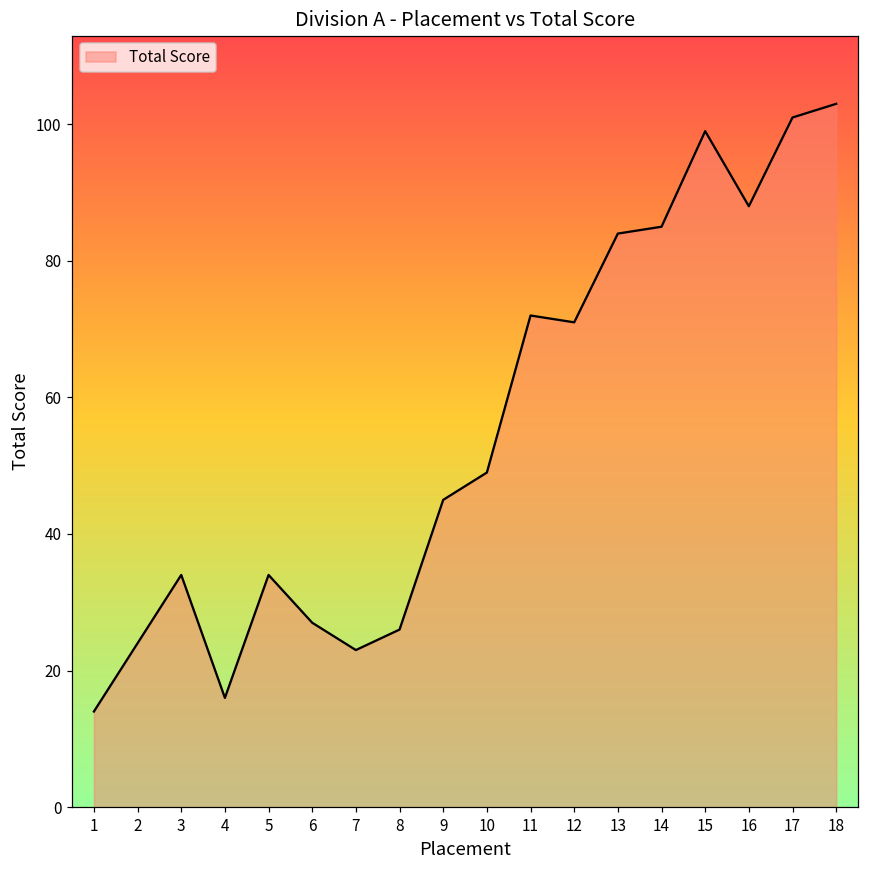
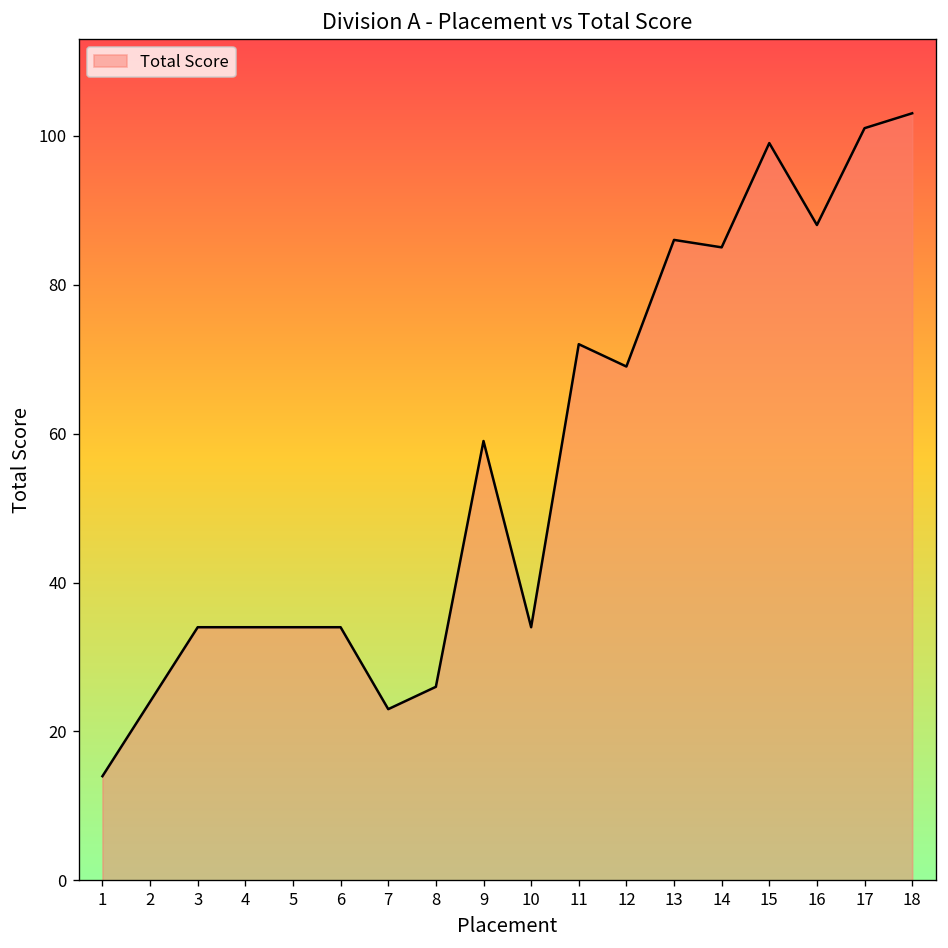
4: 16 -> 34
6: 27 -> 34
9: 45 -> 59
10: 49 -> 34
12: 71 -> 69
13: 84 -> 86
